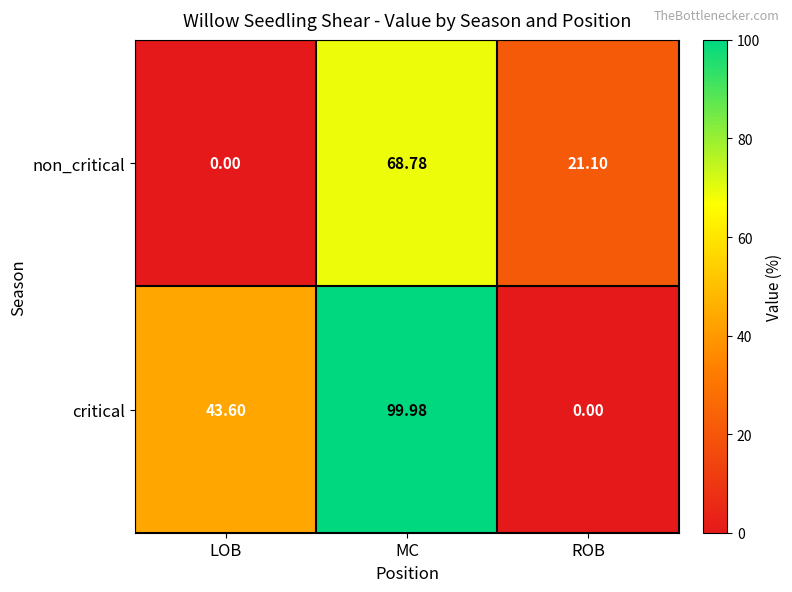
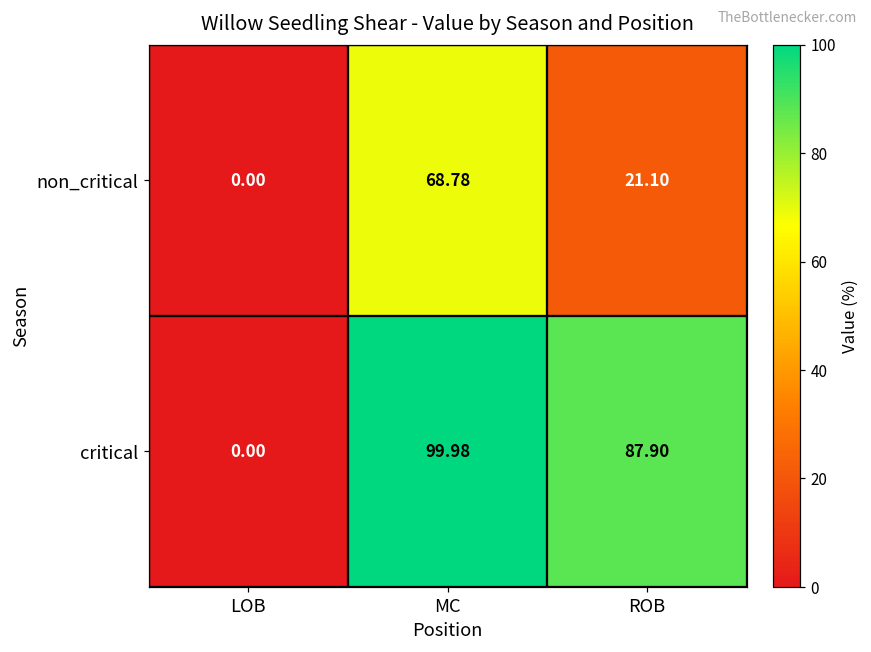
critical, LOB: 43.60 -> 0.00
critical, ROB: 0.00 -> 87.90
